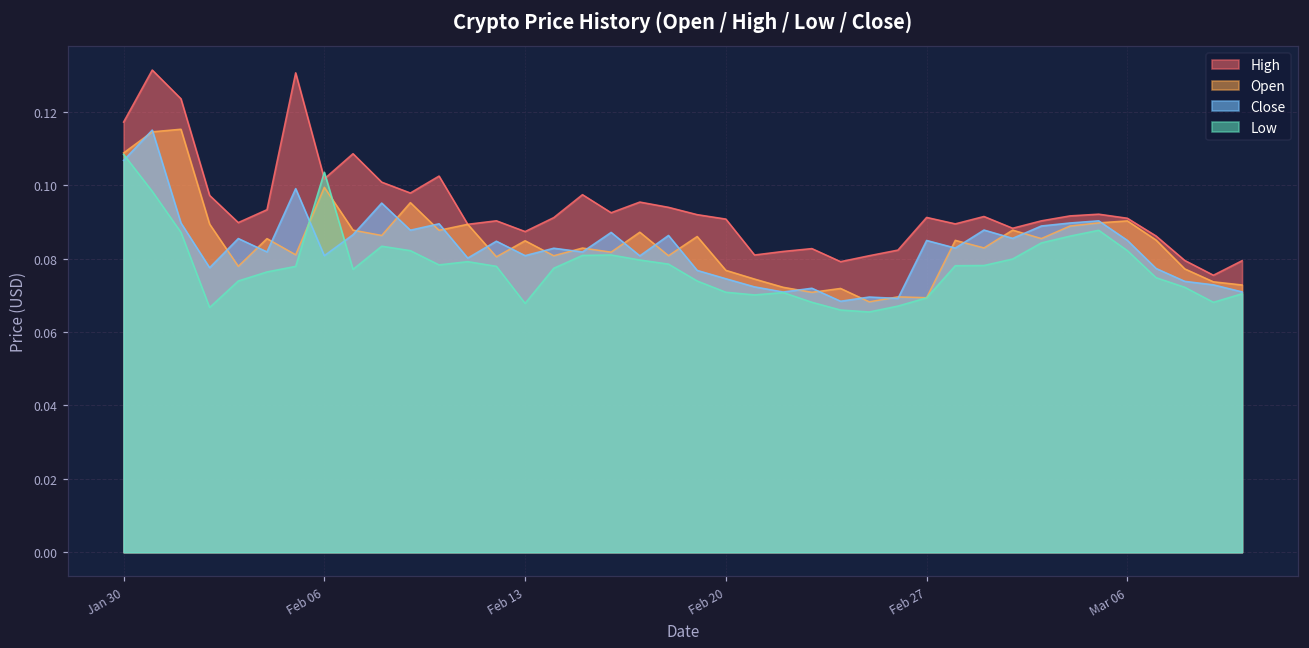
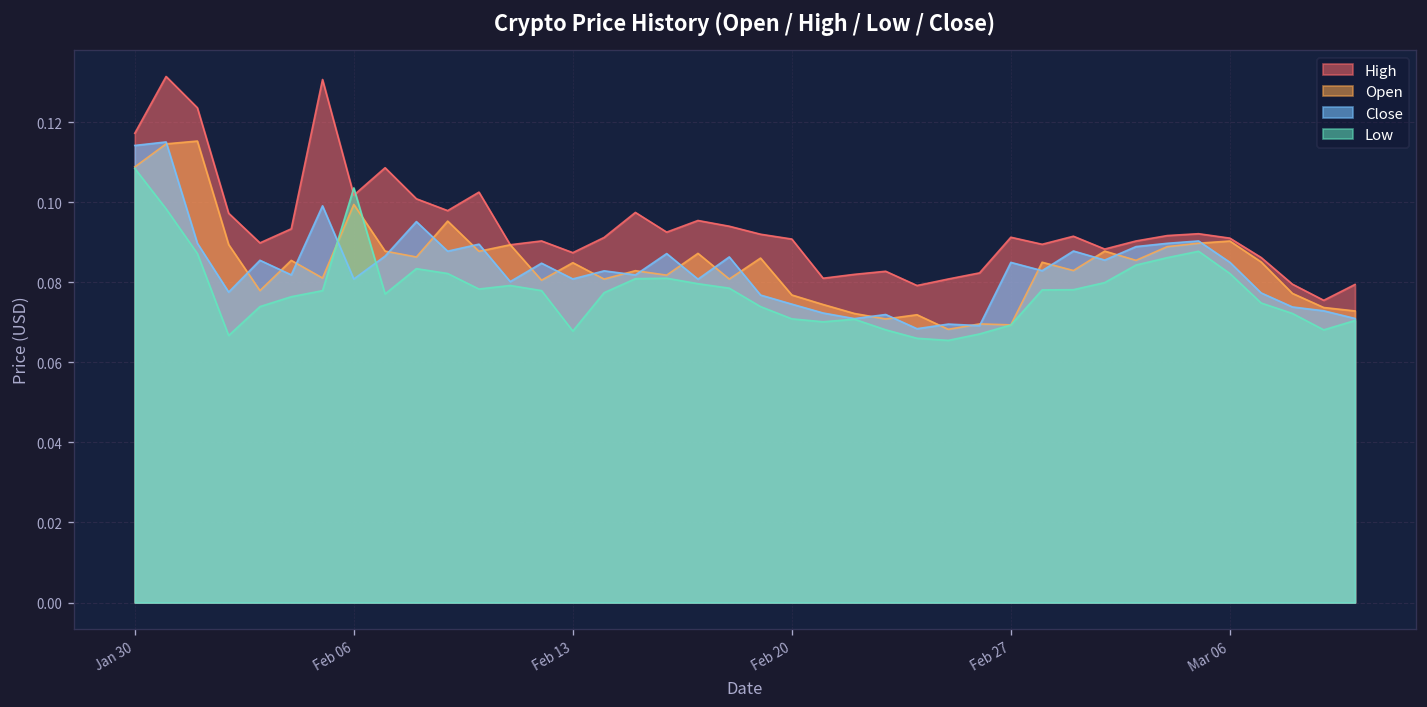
Close, Jan 30: 0.107 -> 0.114
